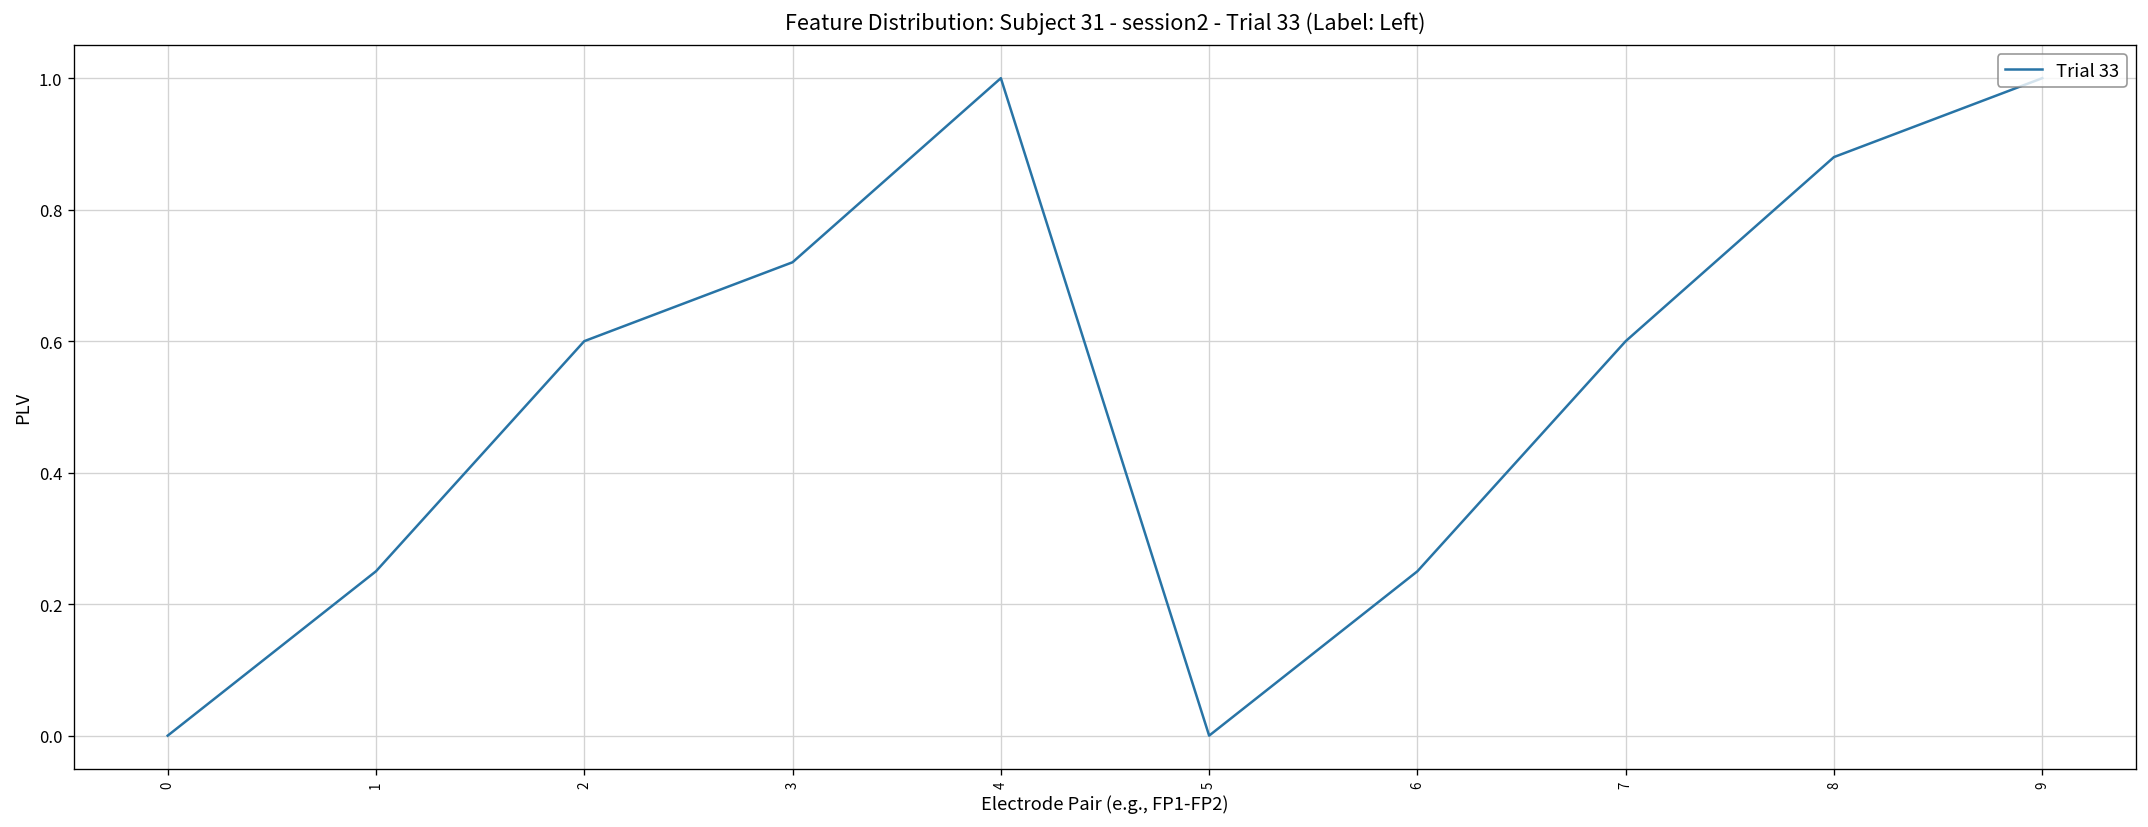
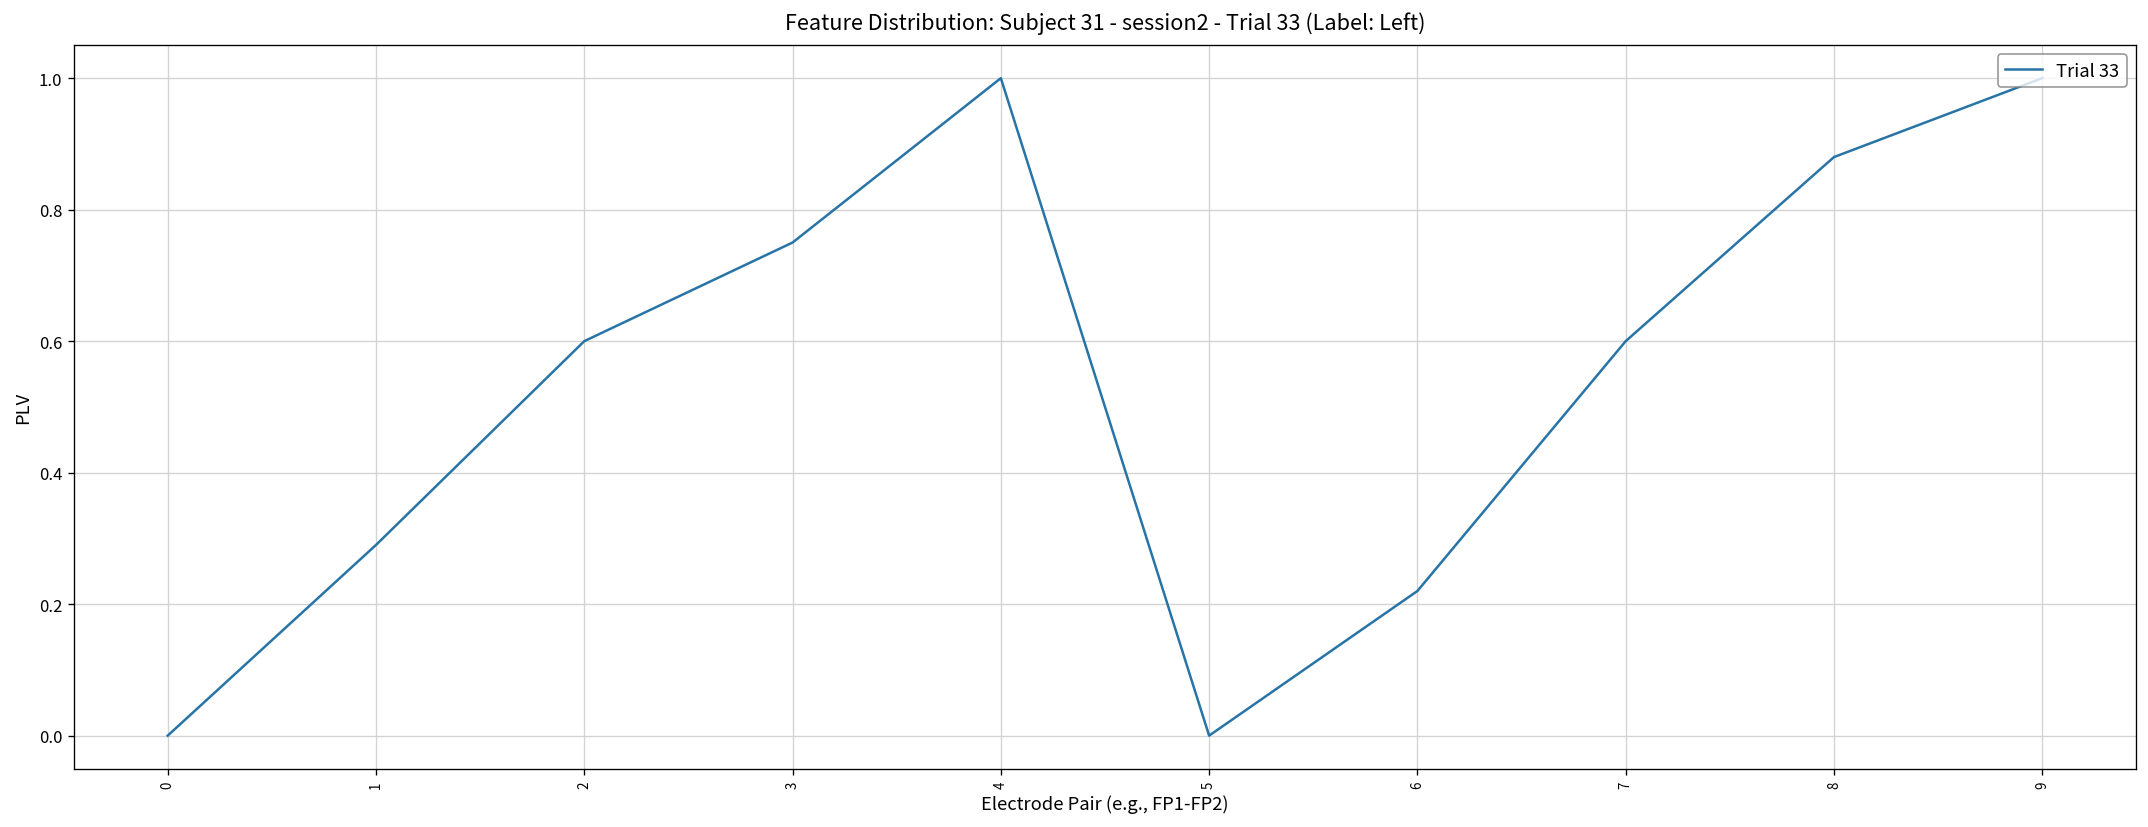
1: 0.25 -> 0.29
3: 0.72 -> 0.75
6: 0.25 -> 0.22
